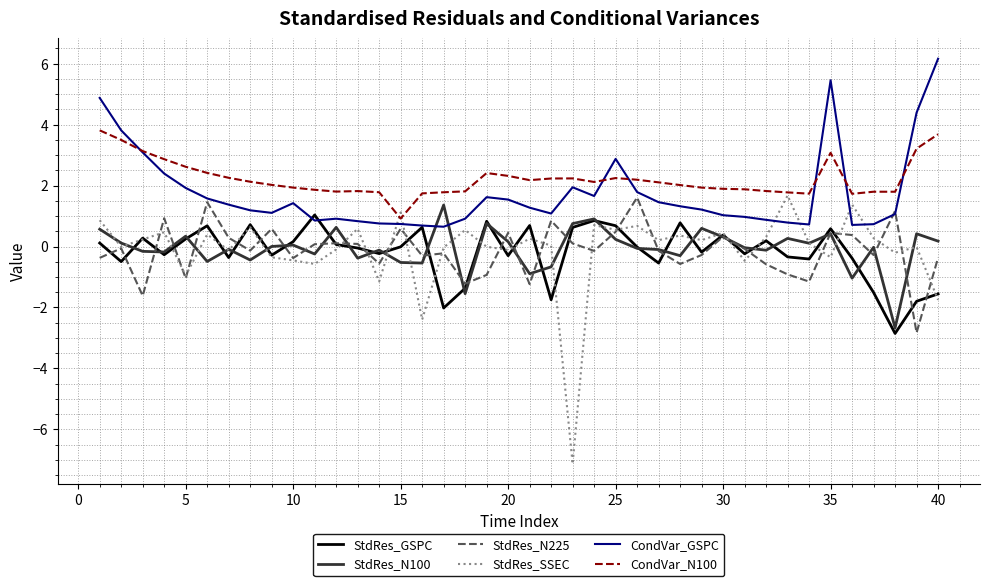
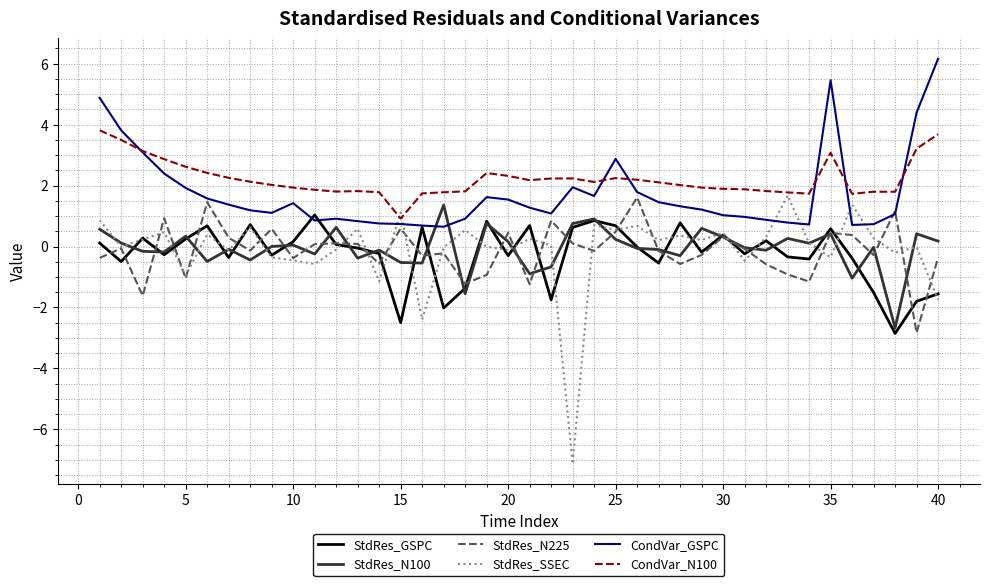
StdRes_GSPC, 15: 0.0 -> -2.5
